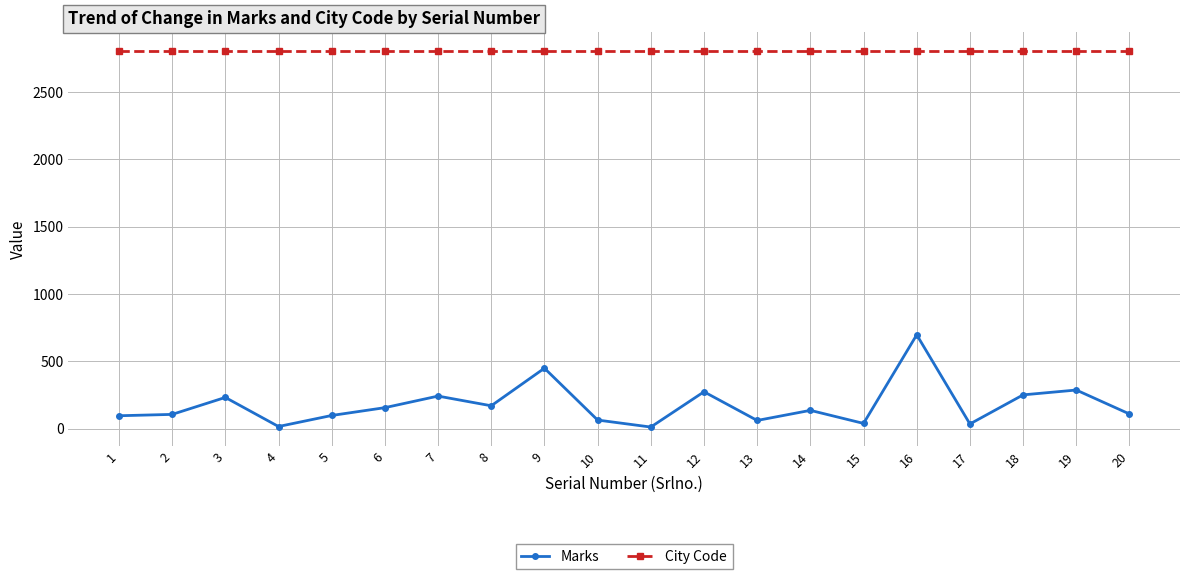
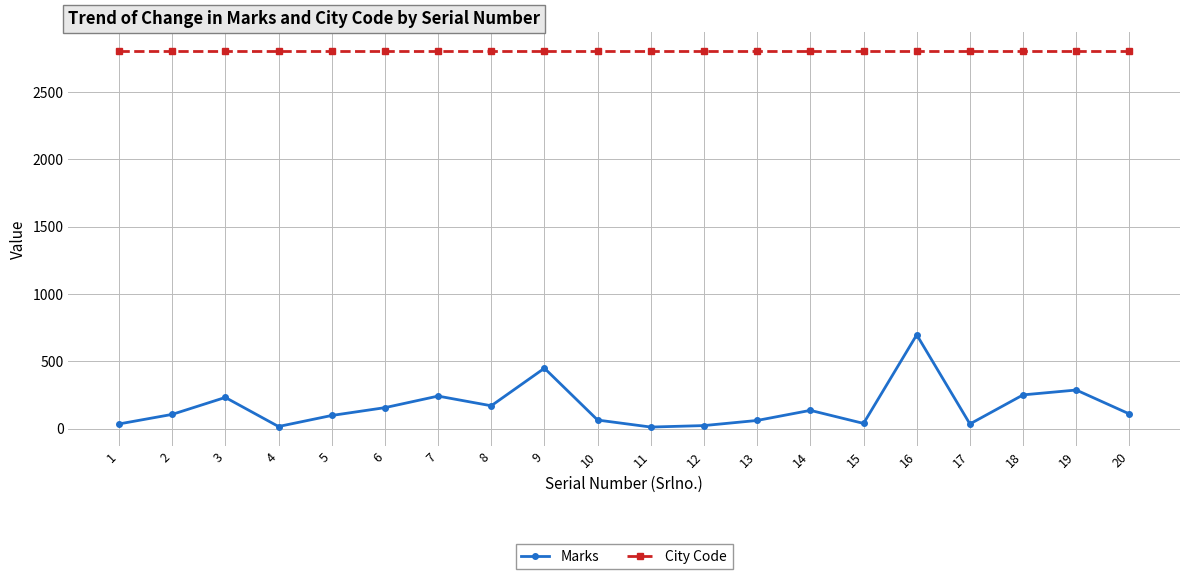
Marks, 1: 100 -> 30
Marks, 12: 270 -> 20
